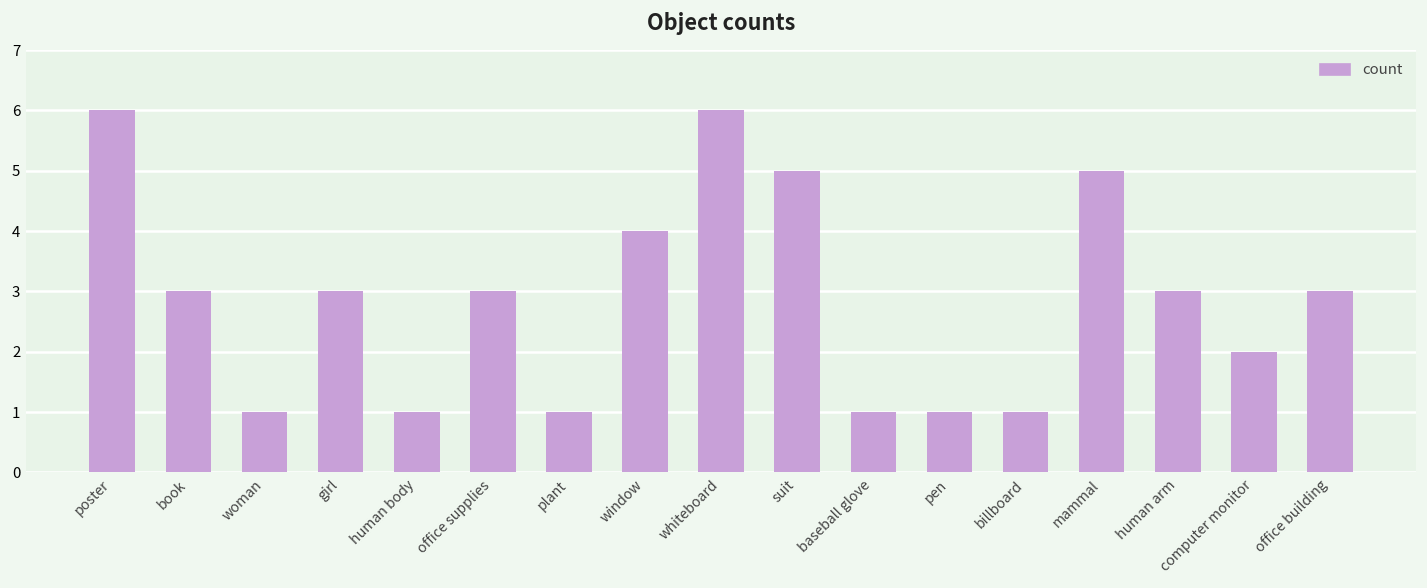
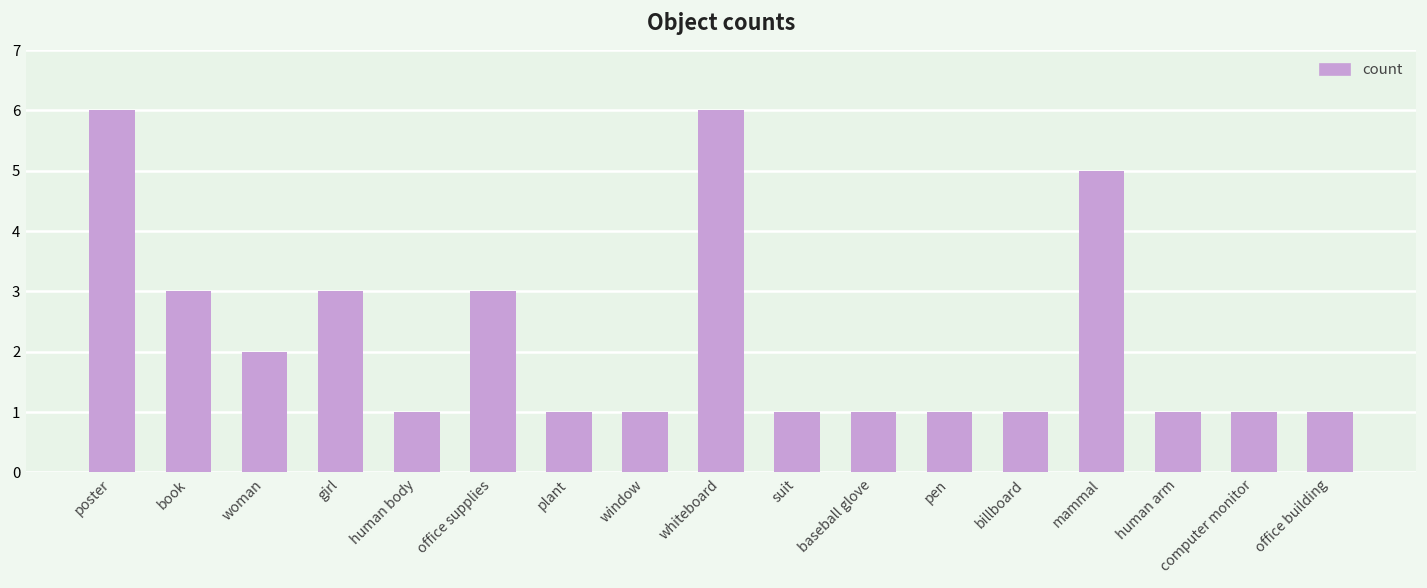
woman: 1 -> 2
window: 4 -> 1
suit: 5 -> 1
human arm: 3 -> 1
computer monitor: 2 -> 1
office building: 3 -> 1
